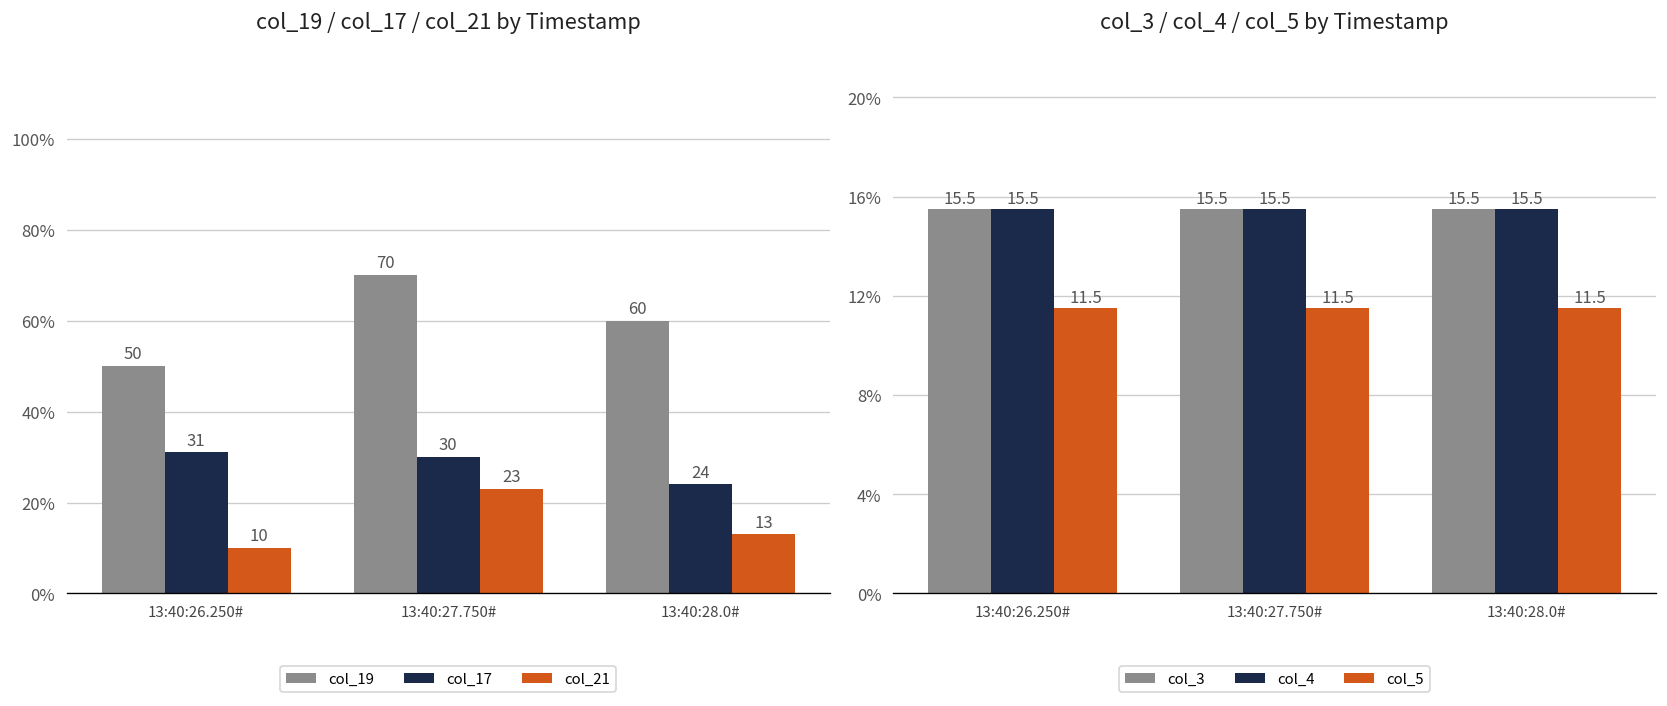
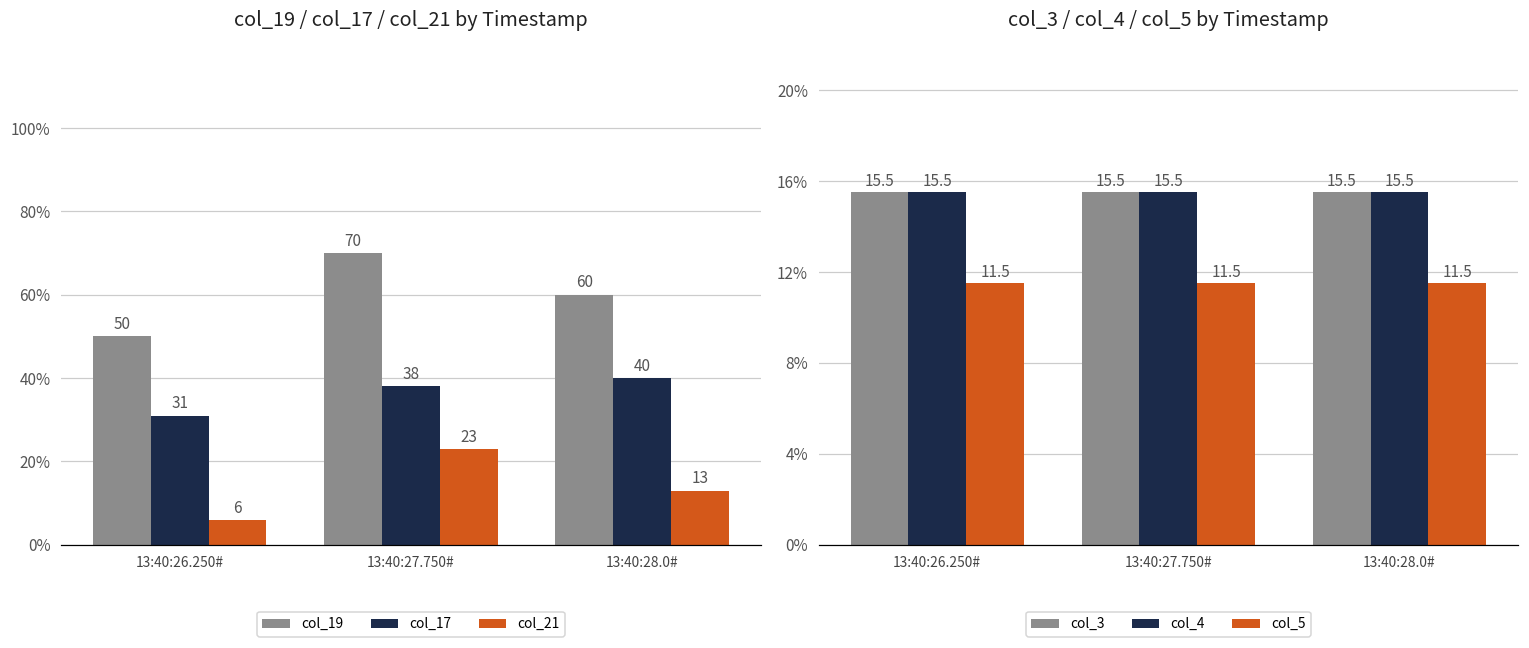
col_19 / col_17 / col_21 by Timestamp, col_21, 13:40:26.250#: 10 -> 6
col_19 / col_17 / col_21 by Timestamp, col_17, 13:40:27.750#: 30 -> 38
col_19 / col_17 / col_21 by Timestamp, col_17, 13:40:28.0#: 24 -> 40
